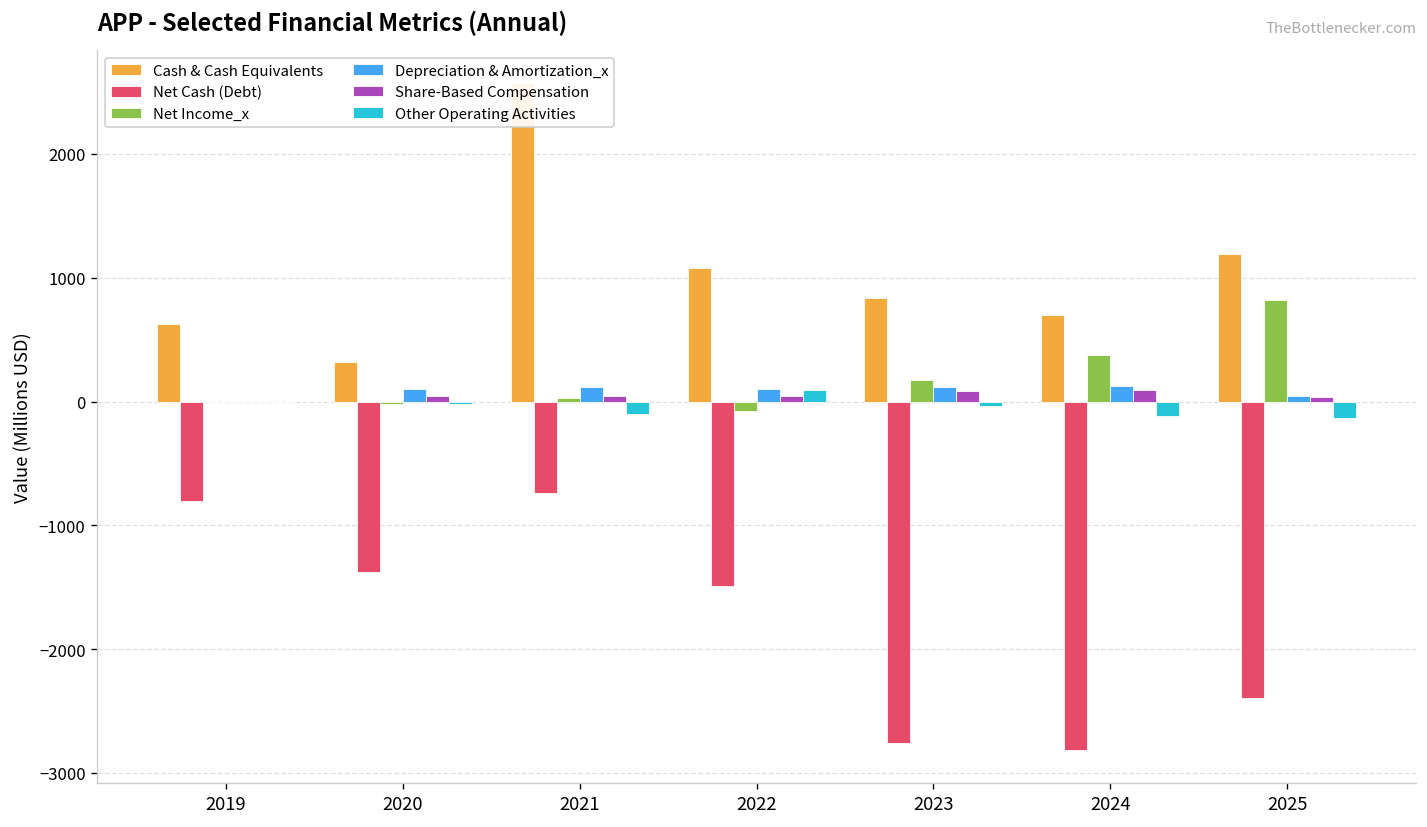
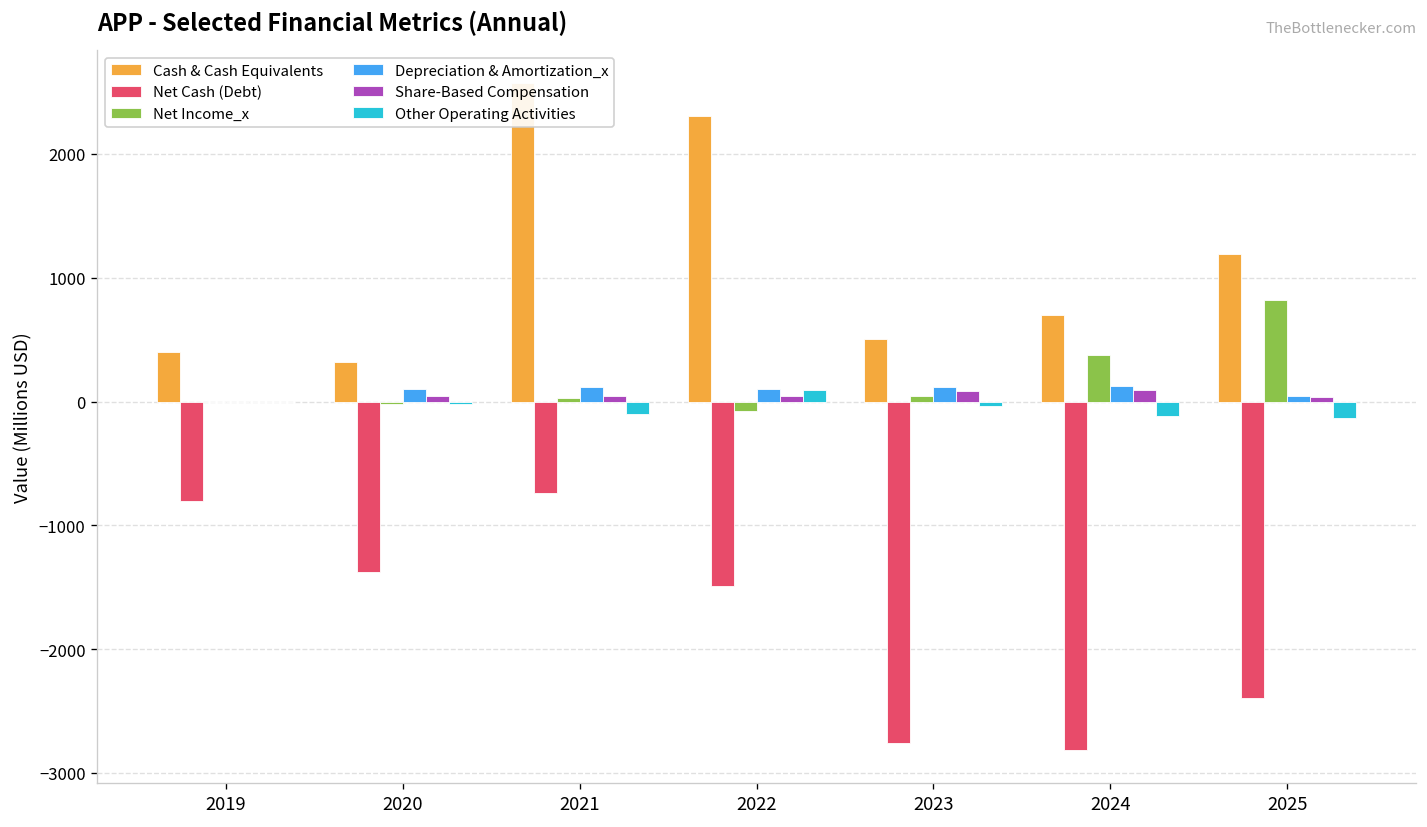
Cash & Cash Equivalents, 2019: 630 -> 400
Cash & Cash Equivalents, 2022: 1080 -> 2310
Cash & Cash Equivalents, 2023: 840 -> 500
Net Income_x, 2023: 170 -> 40
